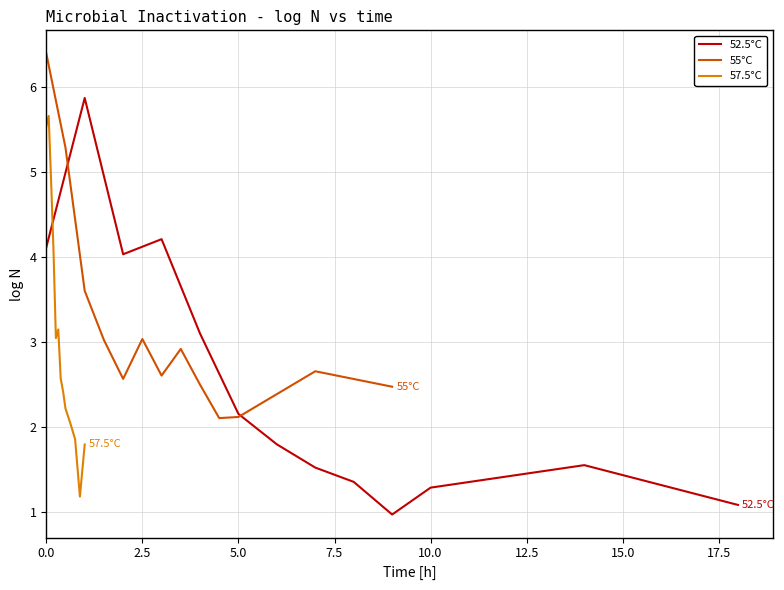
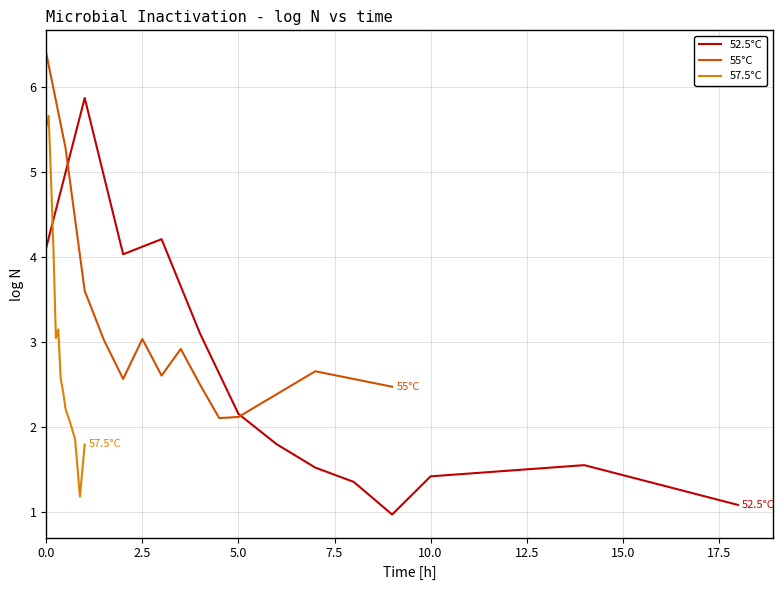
52.5°C, 10.0: 1.3 -> 1.4
